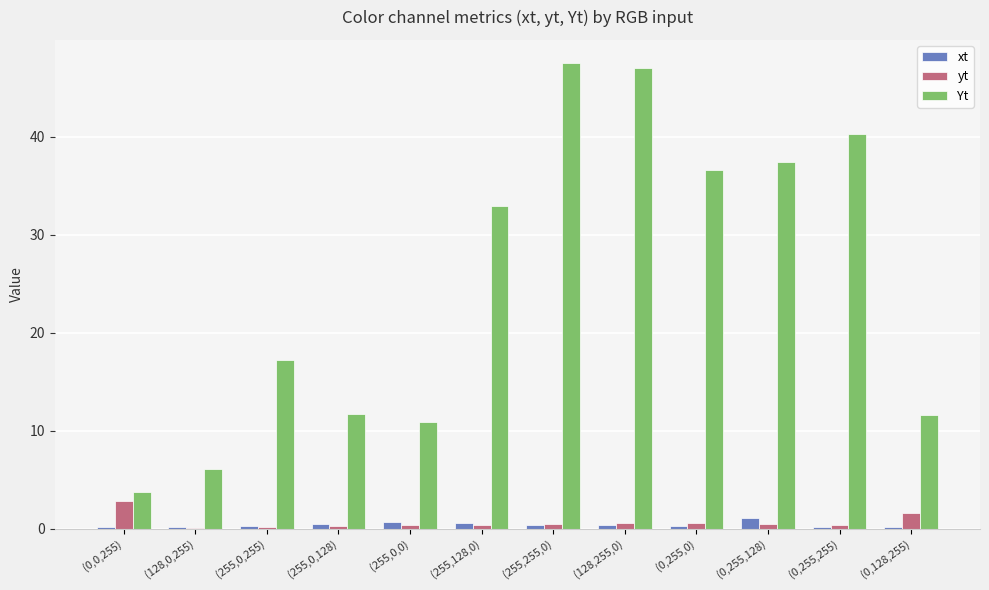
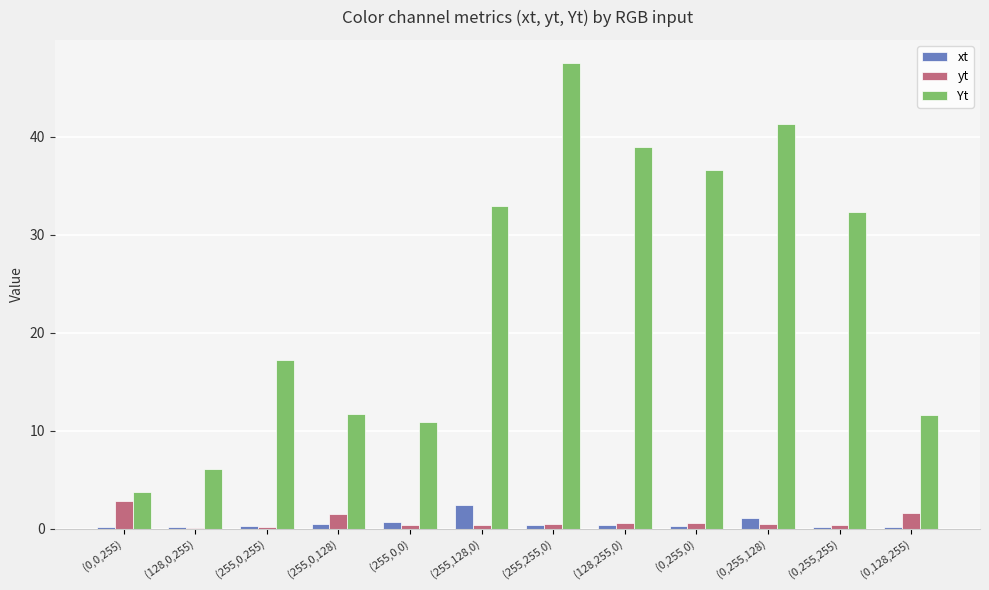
yt, (255,0,128): 0 -> 2
xt, (255,128,0): 1 -> 2
Yt, (128,255,0): 47 -> 39
Yt, (0,255,128): 37 -> 41
Yt, (0,255,255): 40 -> 32
